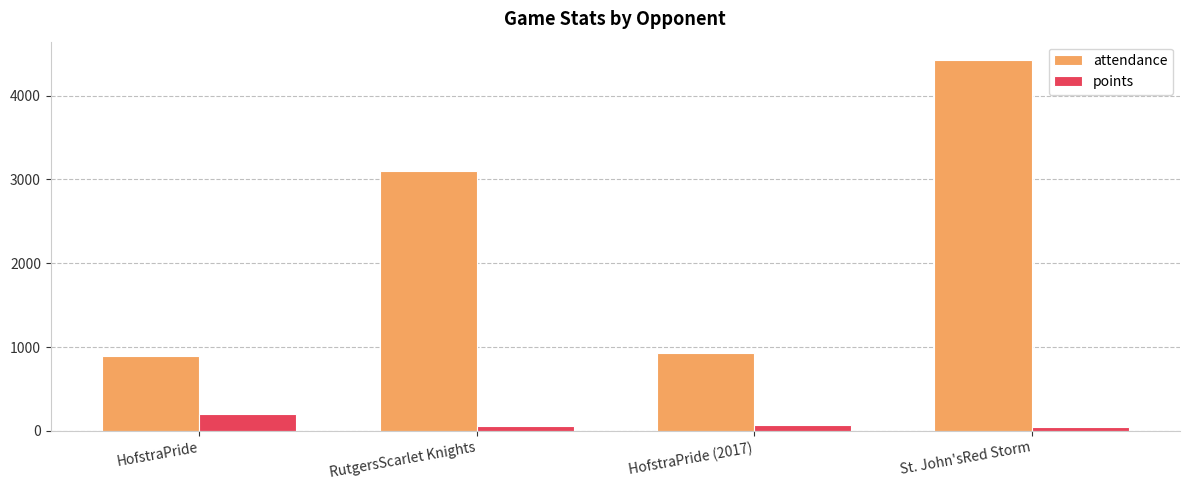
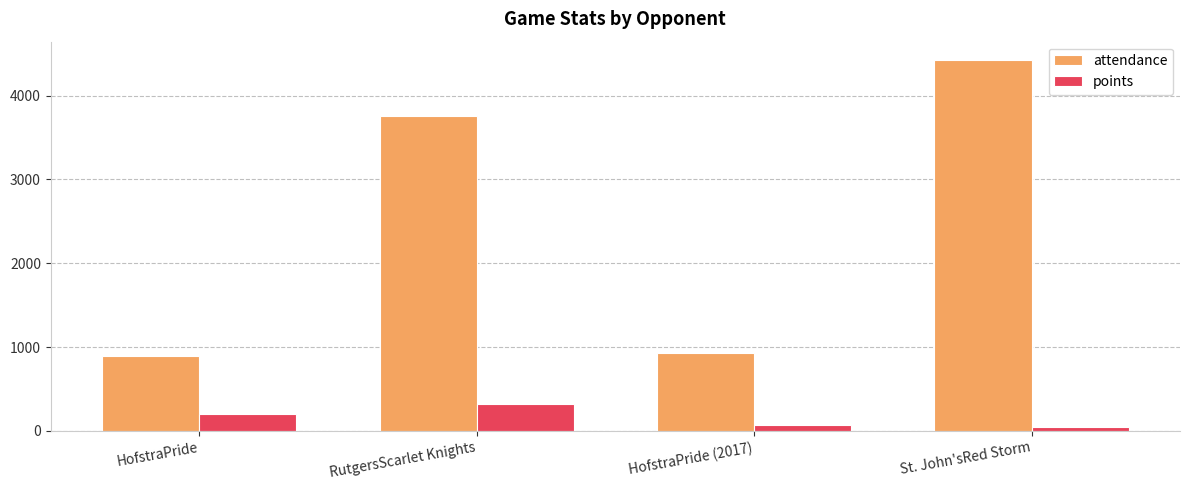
attendance, RutgersScarlet Knights: 3100 -> 3800
points, RutgersScarlet Knights: 100 -> 300
